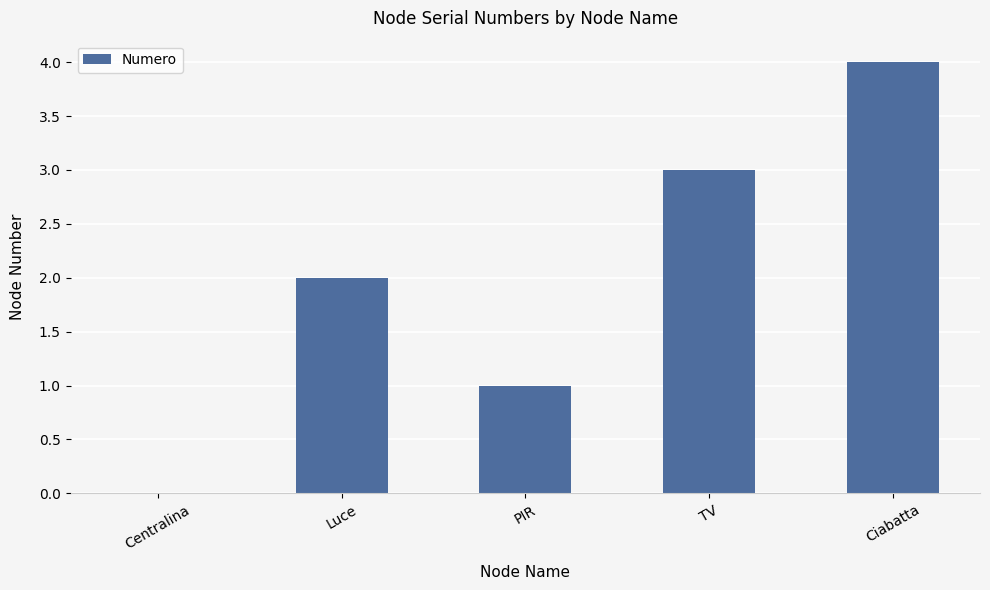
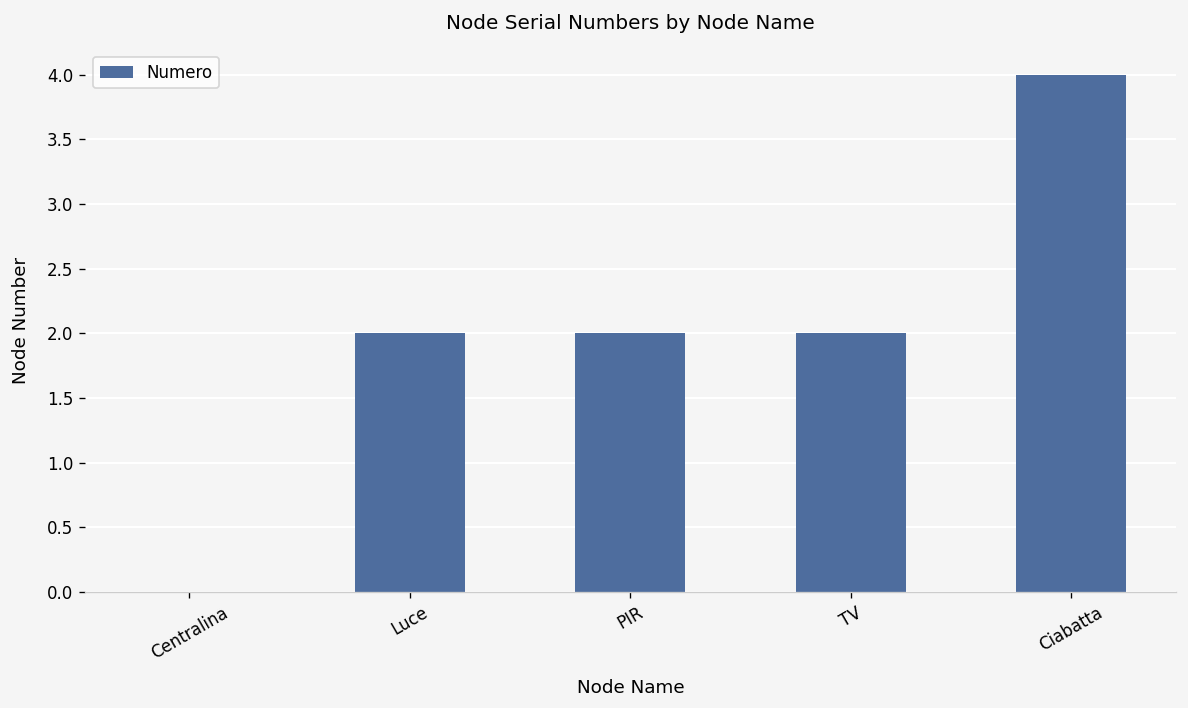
PIR: 1 -> 2
TV: 3 -> 2
